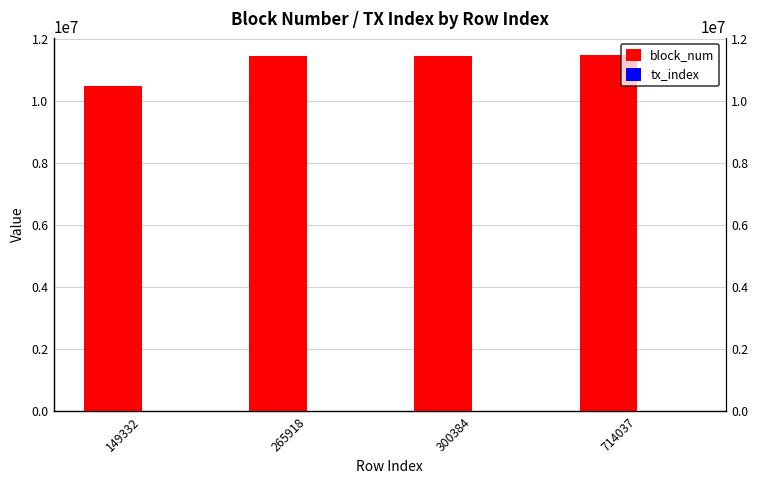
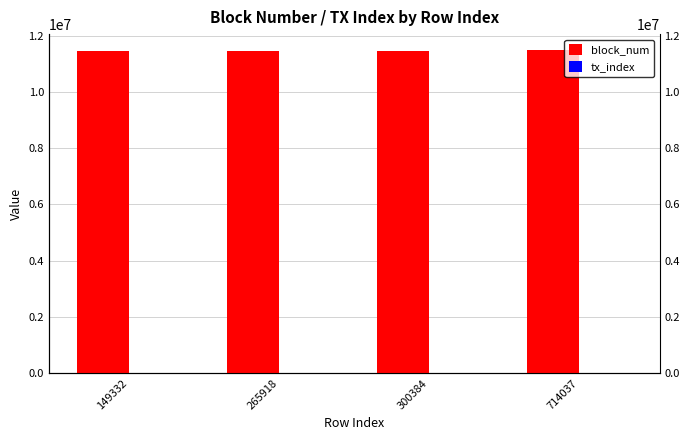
block_num, 149332: 10500000 -> 11500000
